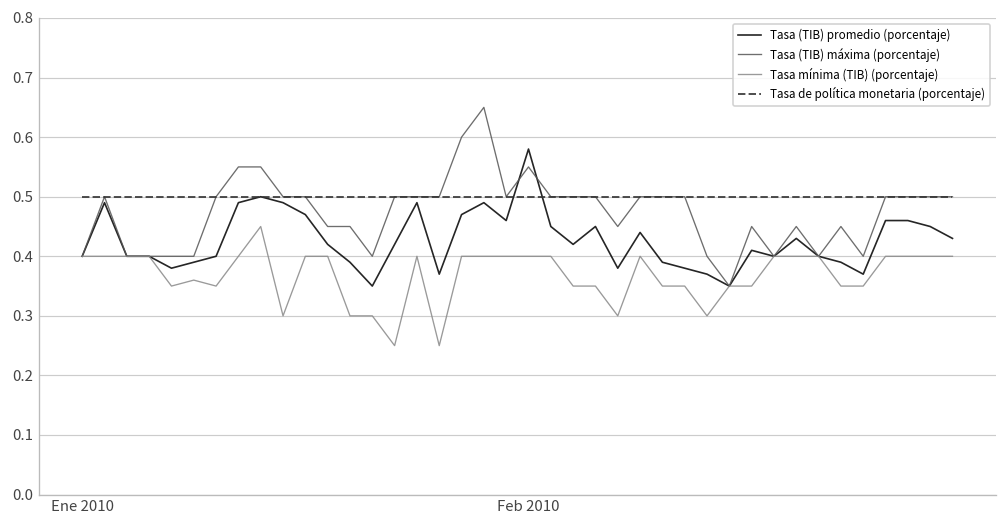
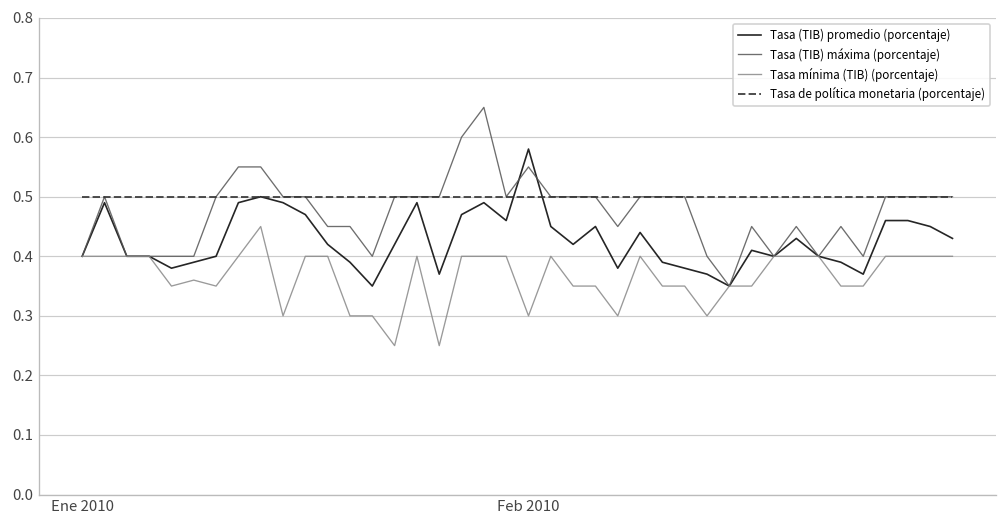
Tasa mínima (TIB) (porcentaje), Feb 2010: 0.4 -> 0.3
